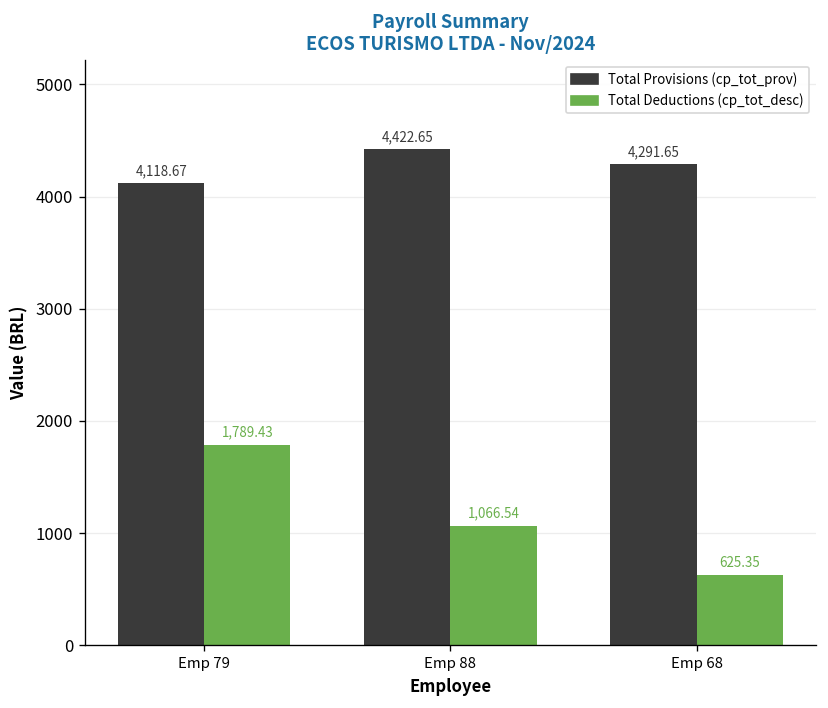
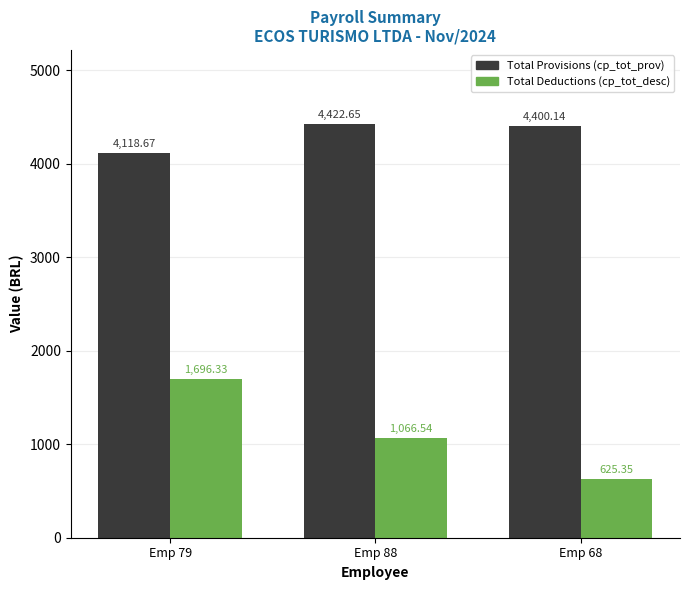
Total Deductions (cp_tot_desc), Emp 79: 1,789.43 -> 1,696.33
Total Provisions (cp_tot_prov), Emp 68: 4,291.65 -> 4,400.14
